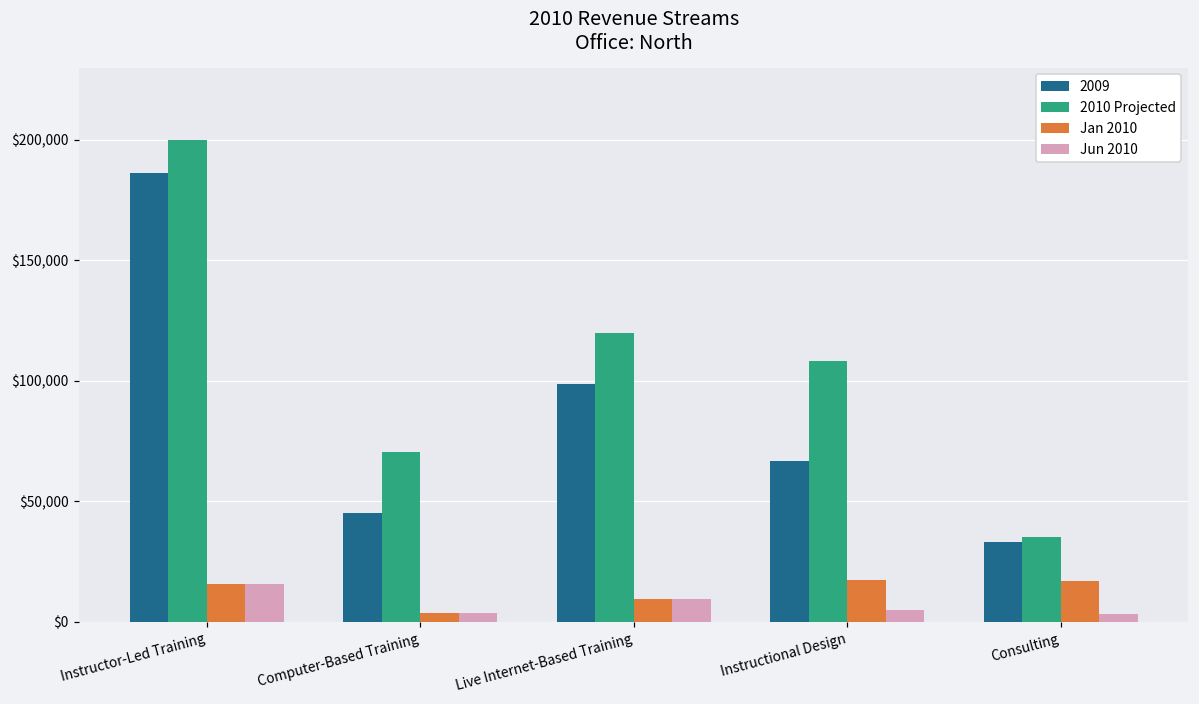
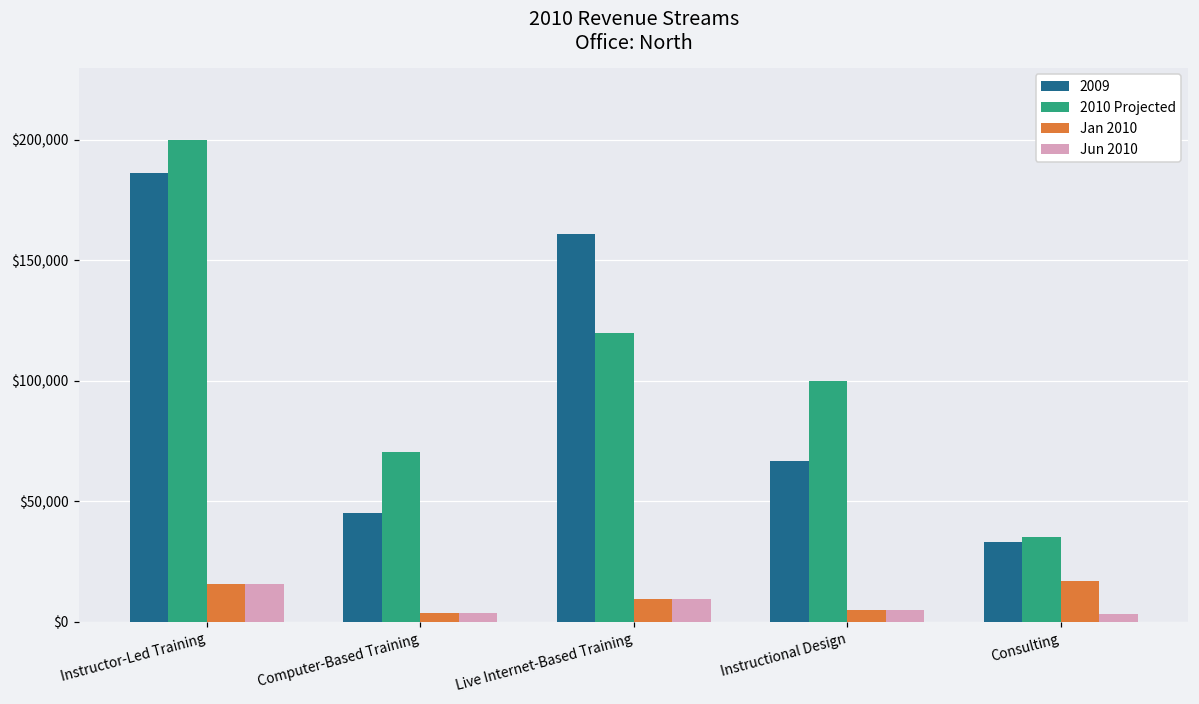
2009, Live Internet-Based Training: $99,000 -> $161,000
2010 Projected, Instructional Design: $108,000 -> $100,000
Jan 2010, Instructional Design: $17,000 -> $5,000
